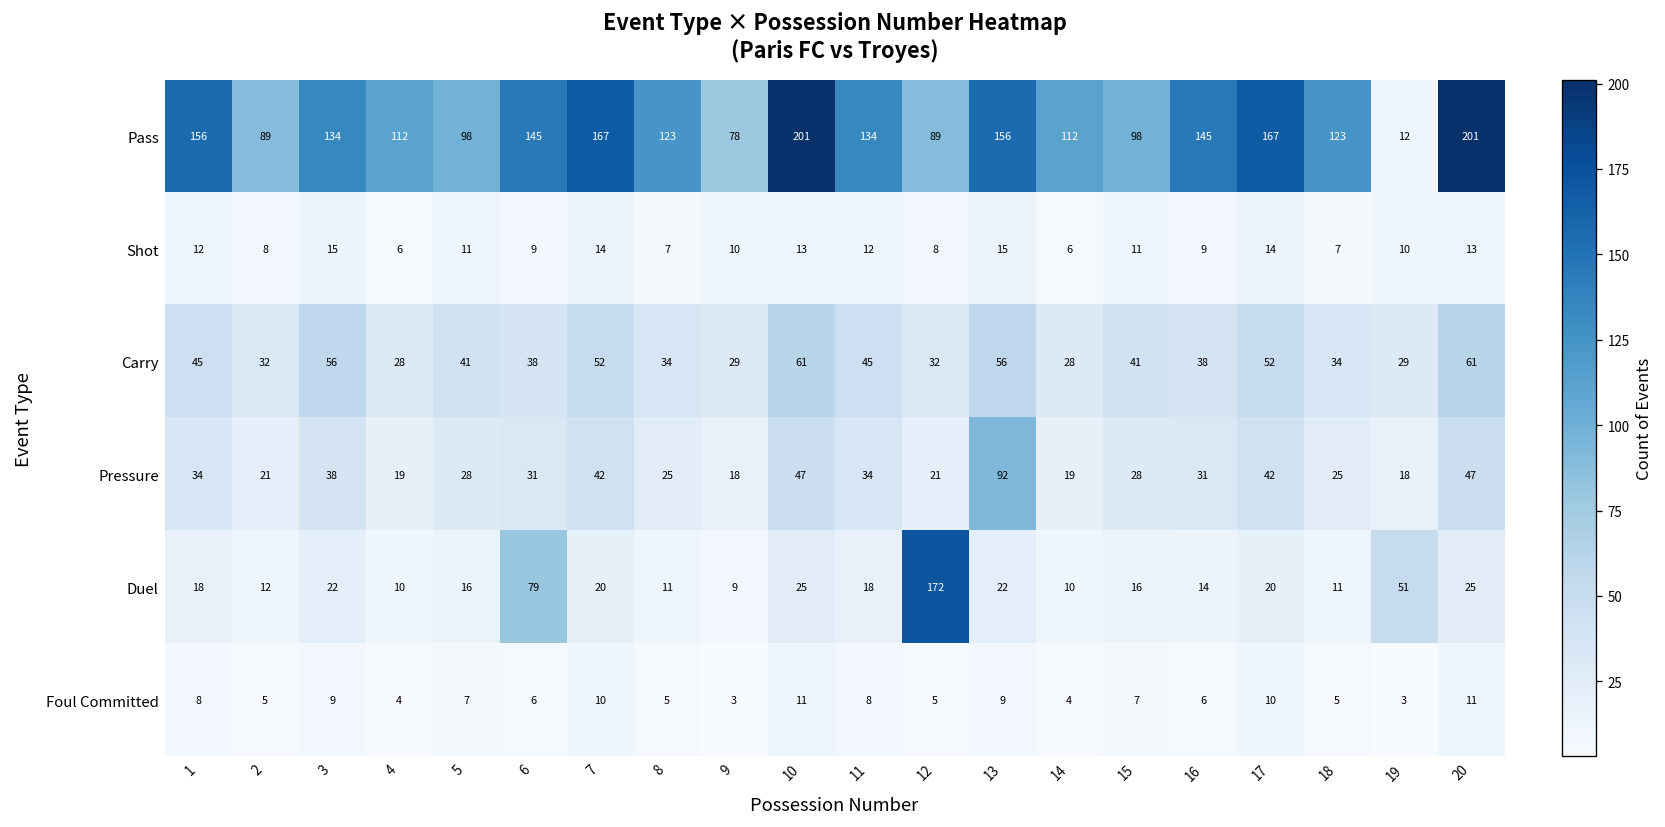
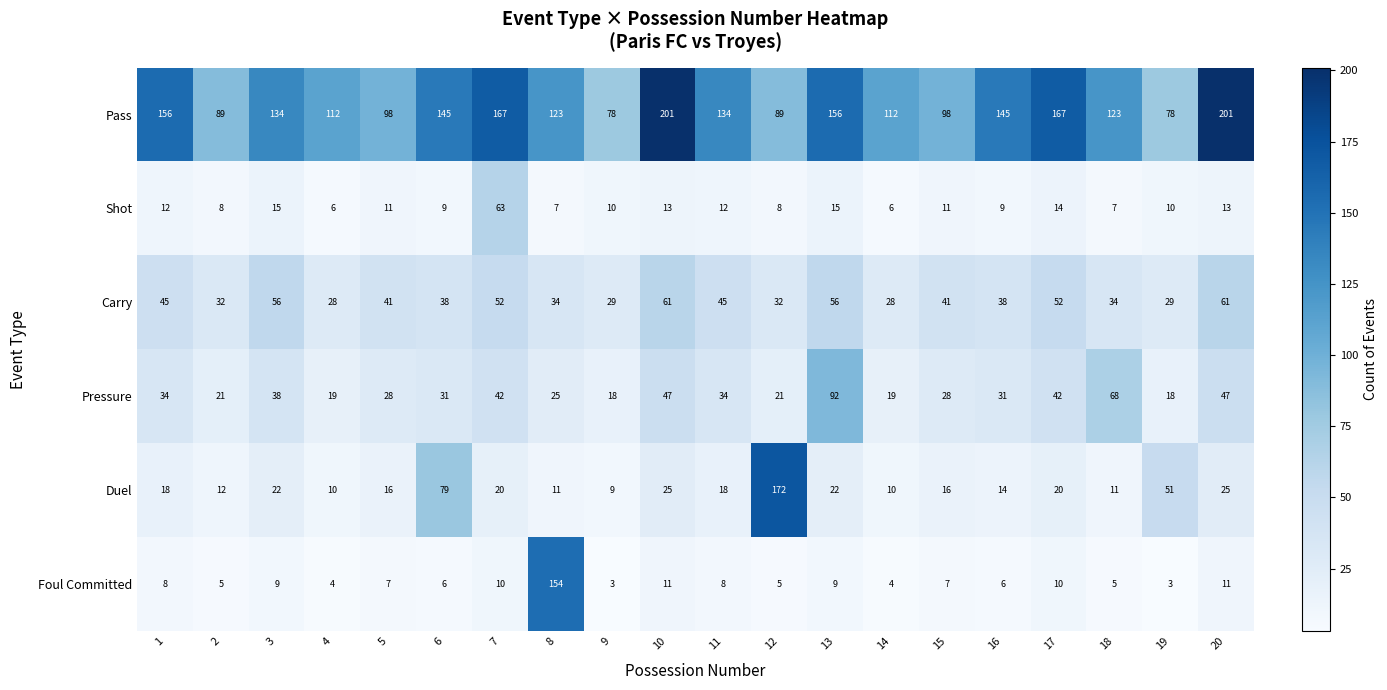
Pass, 19: 12 -> 78
Shot, 7: 14 -> 63
Pressure, 18: 25 -> 68
Foul Committed, 8: 5 -> 154
